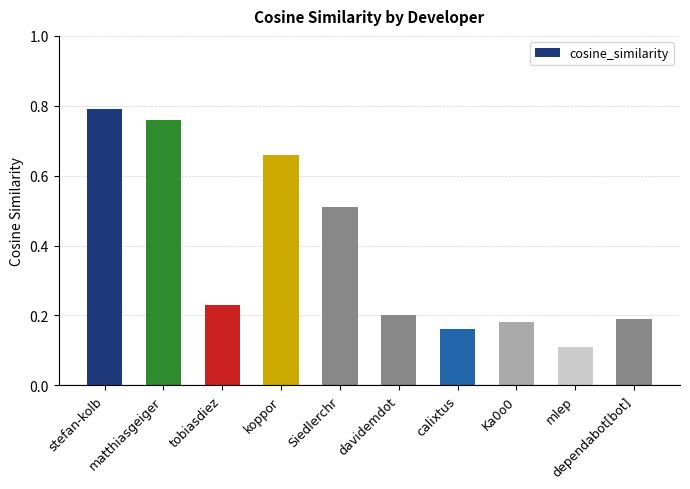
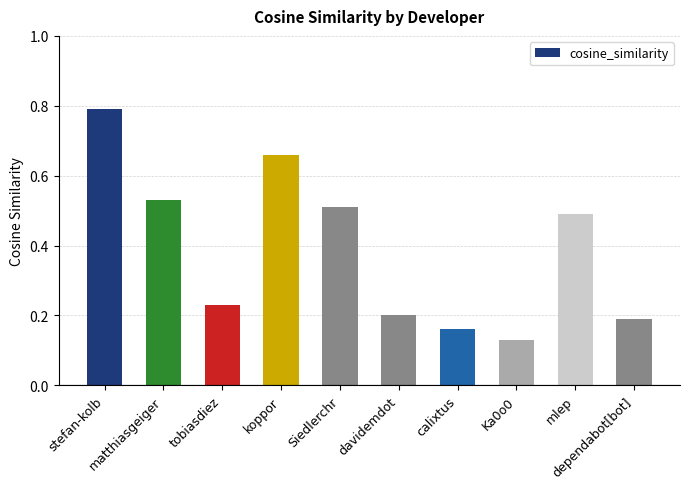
matthiasgeiger: 0.76 -> 0.53
Ka0o0: 0.18 -> 0.13
mlep: 0.11 -> 0.49
